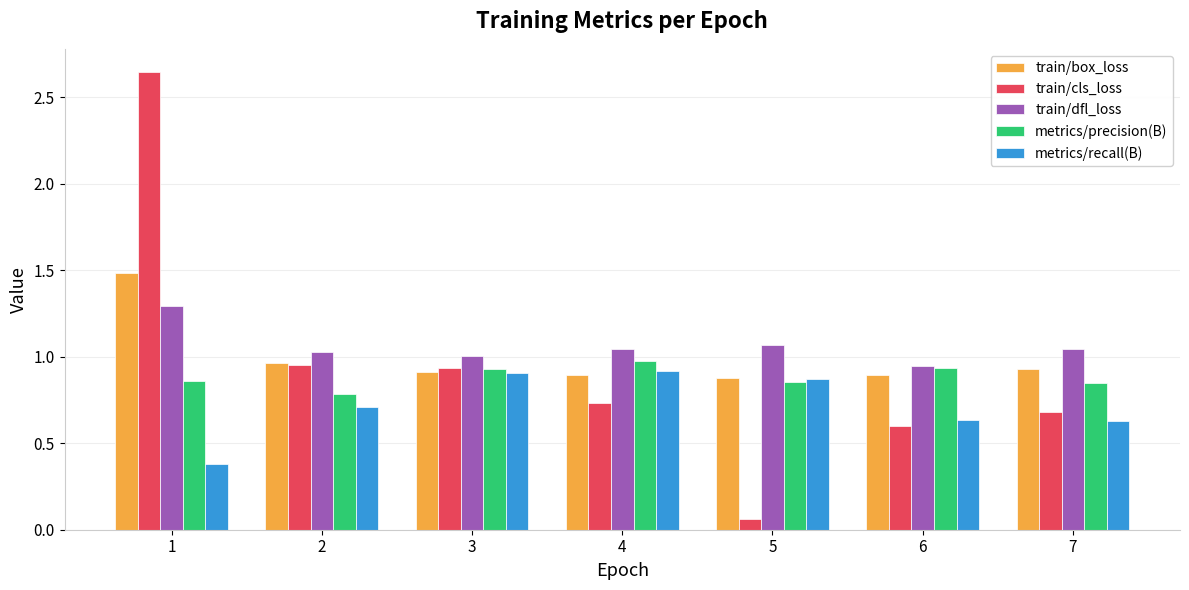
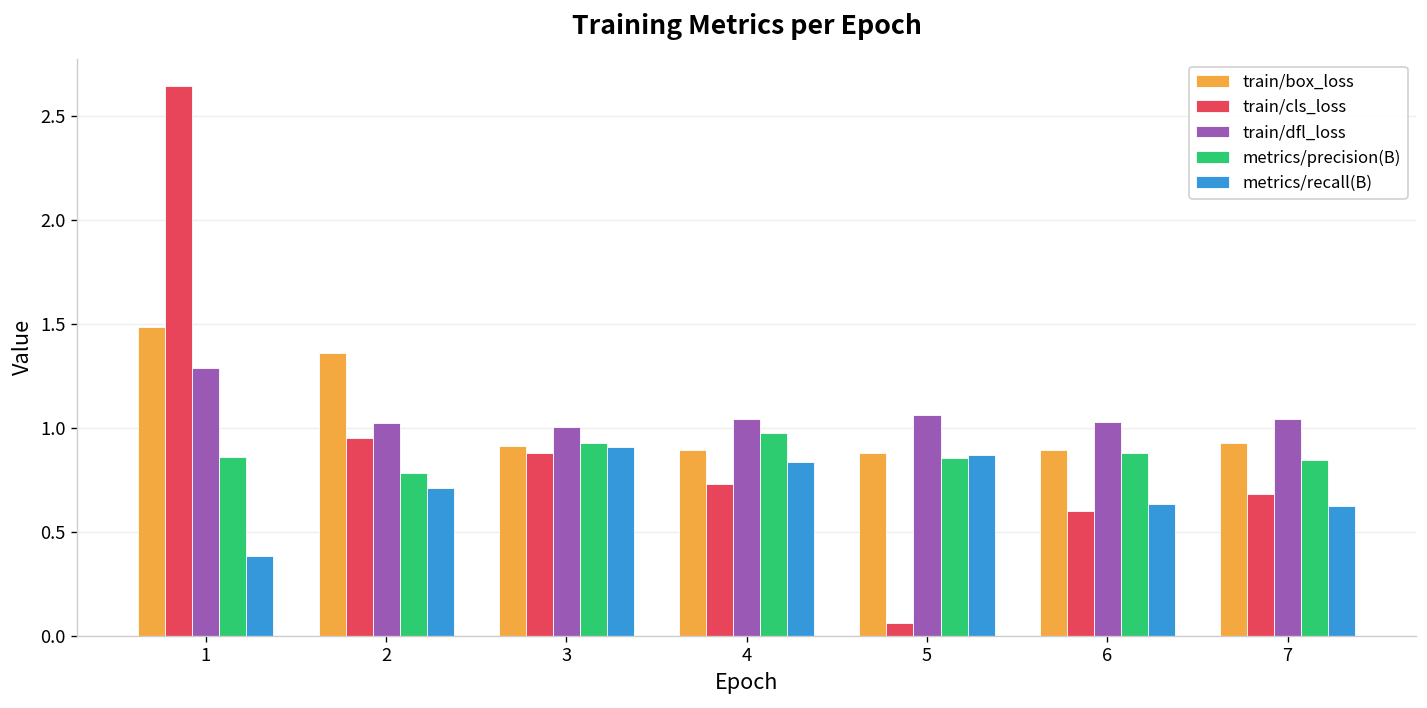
train/box_loss, 2: 0.96 -> 1.36
train/cls_loss, 3: 0.94 -> 0.88
metrics/recall(B), 4: 0.92 -> 0.84
train/dfl_loss, 6: 0.95 -> 1.03
metrics/precision(B), 6: 0.93 -> 0.88
